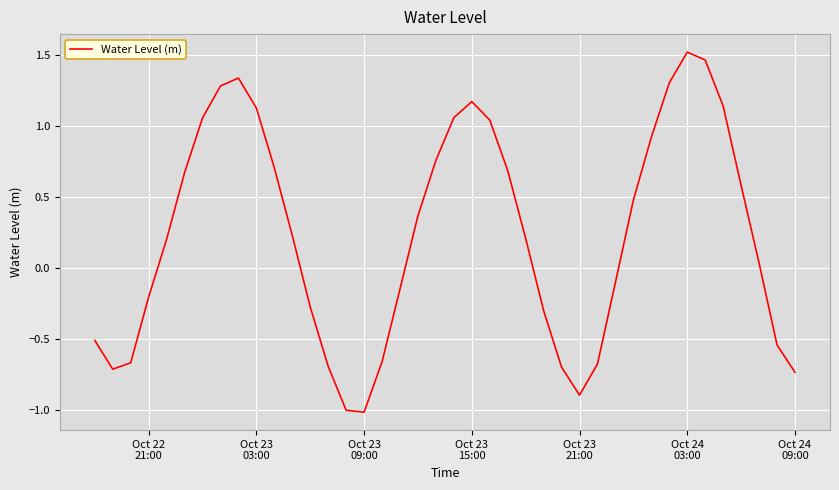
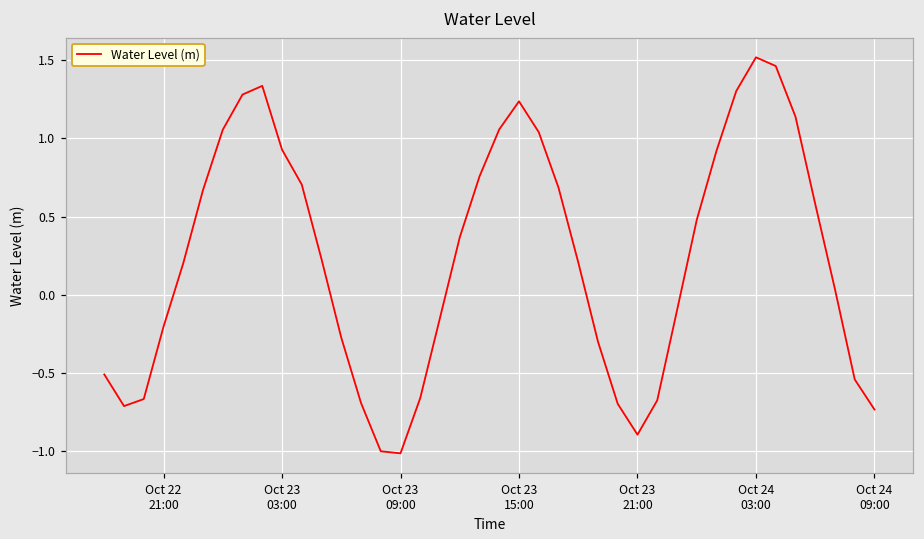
Oct 23 03:00: 1.13 -> 0.93
Oct 23 15:00: 1.17 -> 1.24
